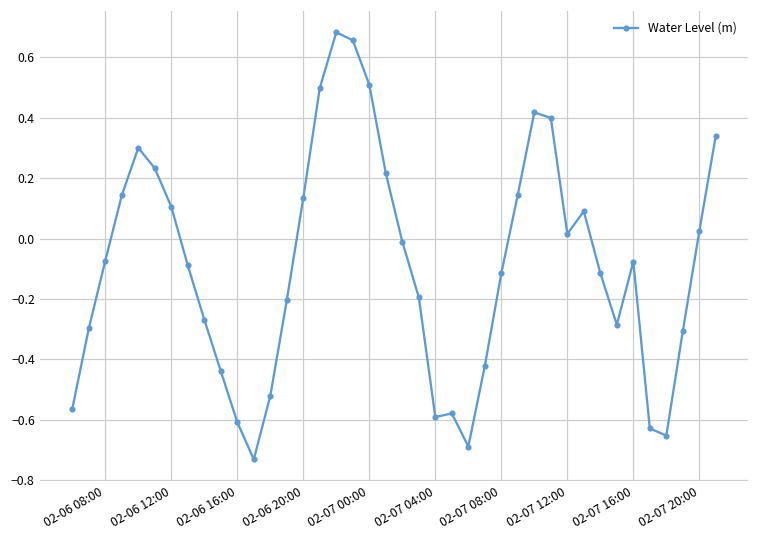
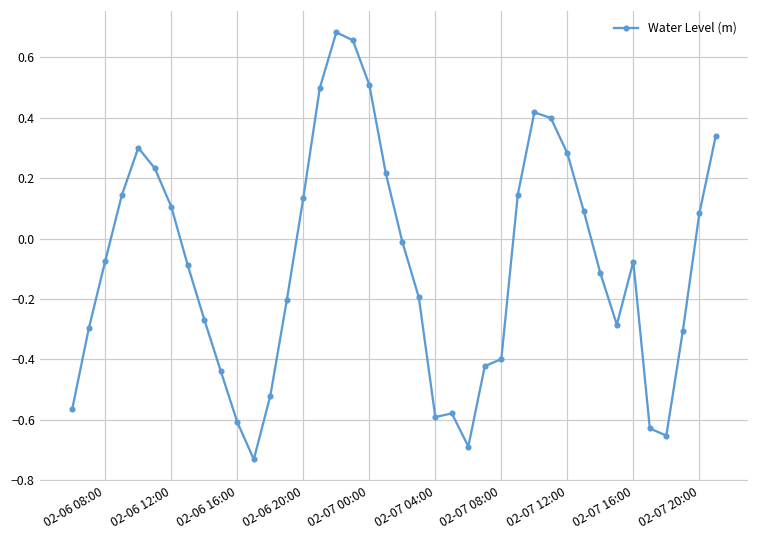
02-07 08:00: -0.12 -> -0.40
02-07 12:00: 0.02 -> 0.28
02-07 20:00: 0.02 -> 0.08
